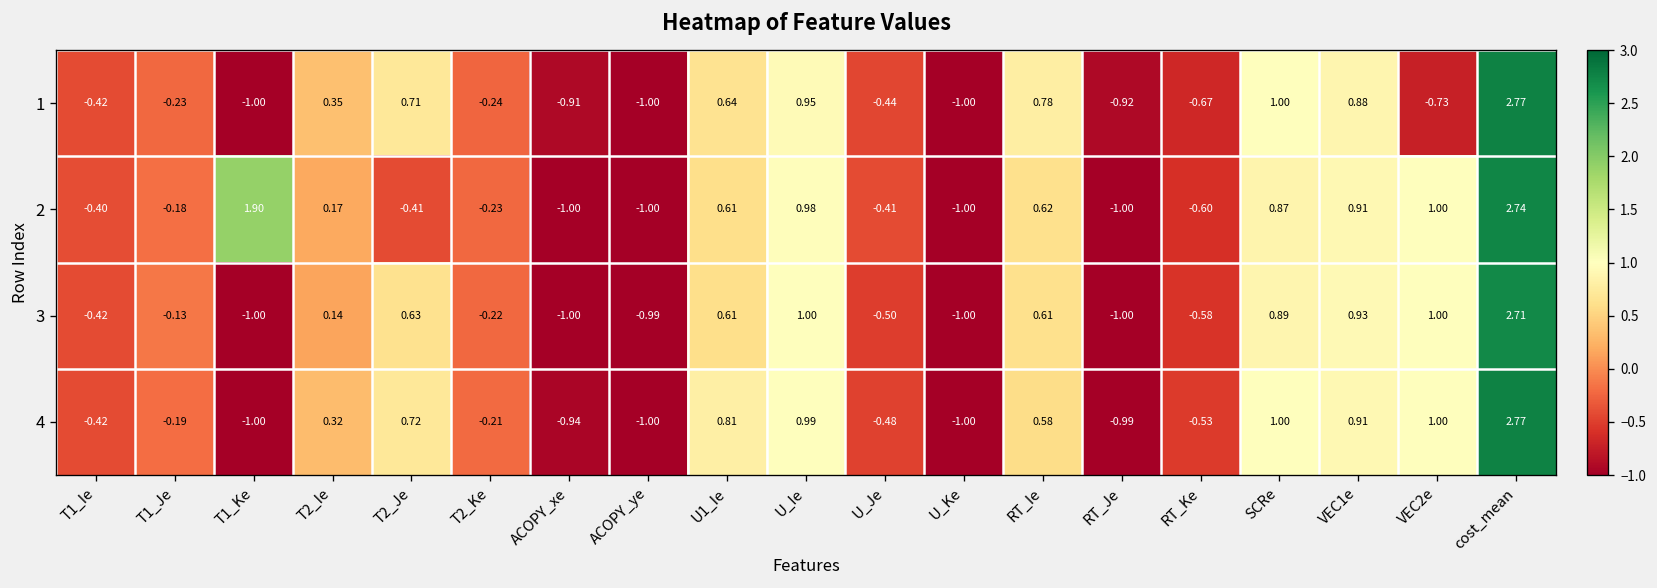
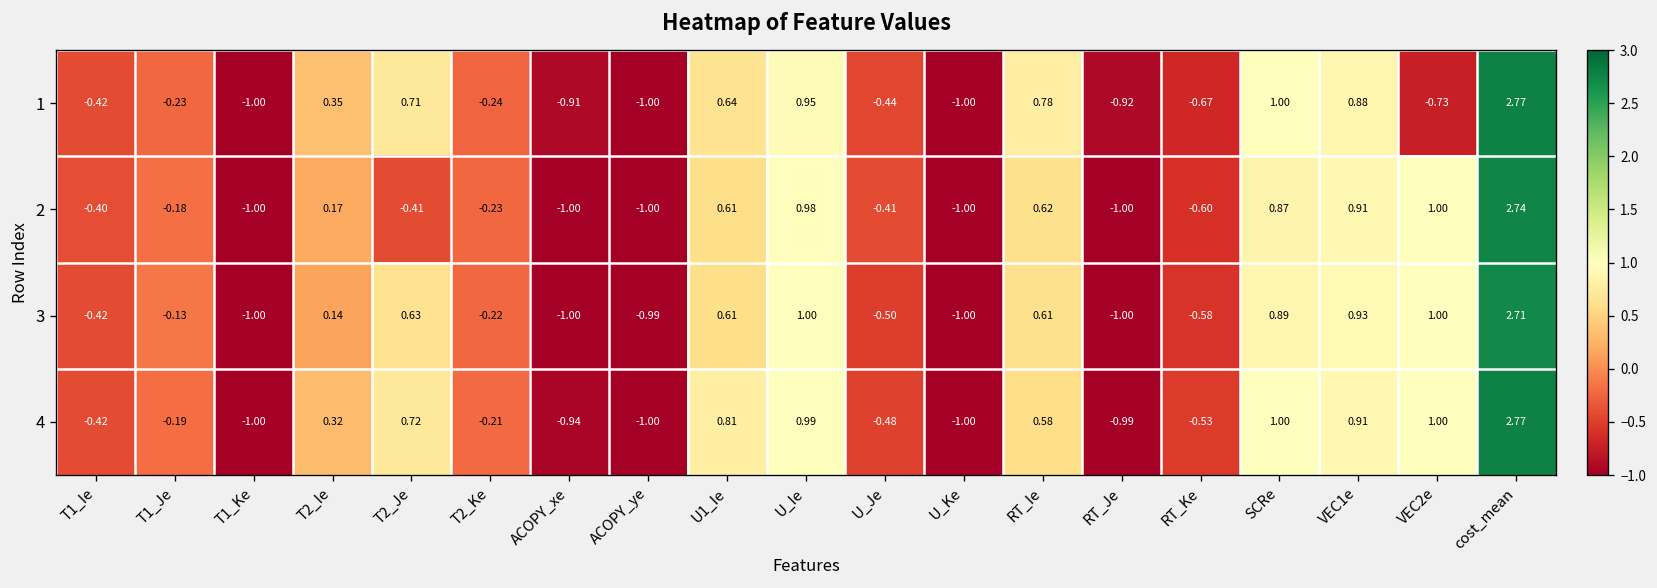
2, T1_Ke: 1.90 -> -1.00
